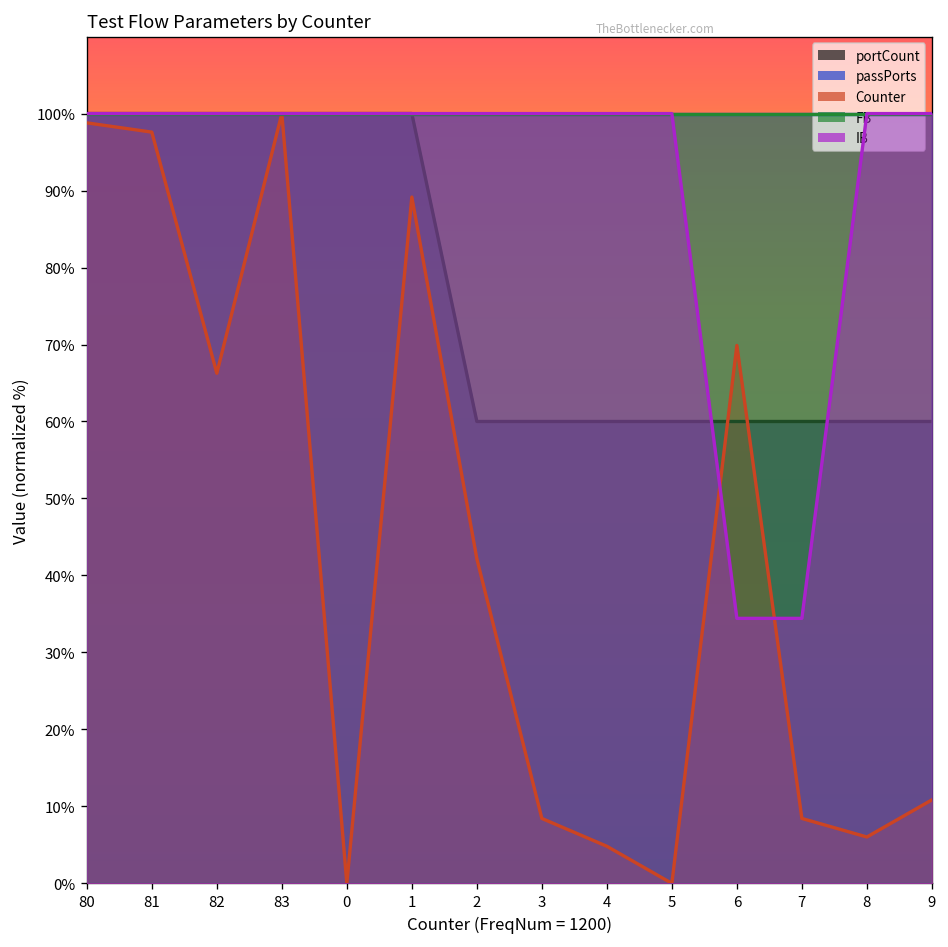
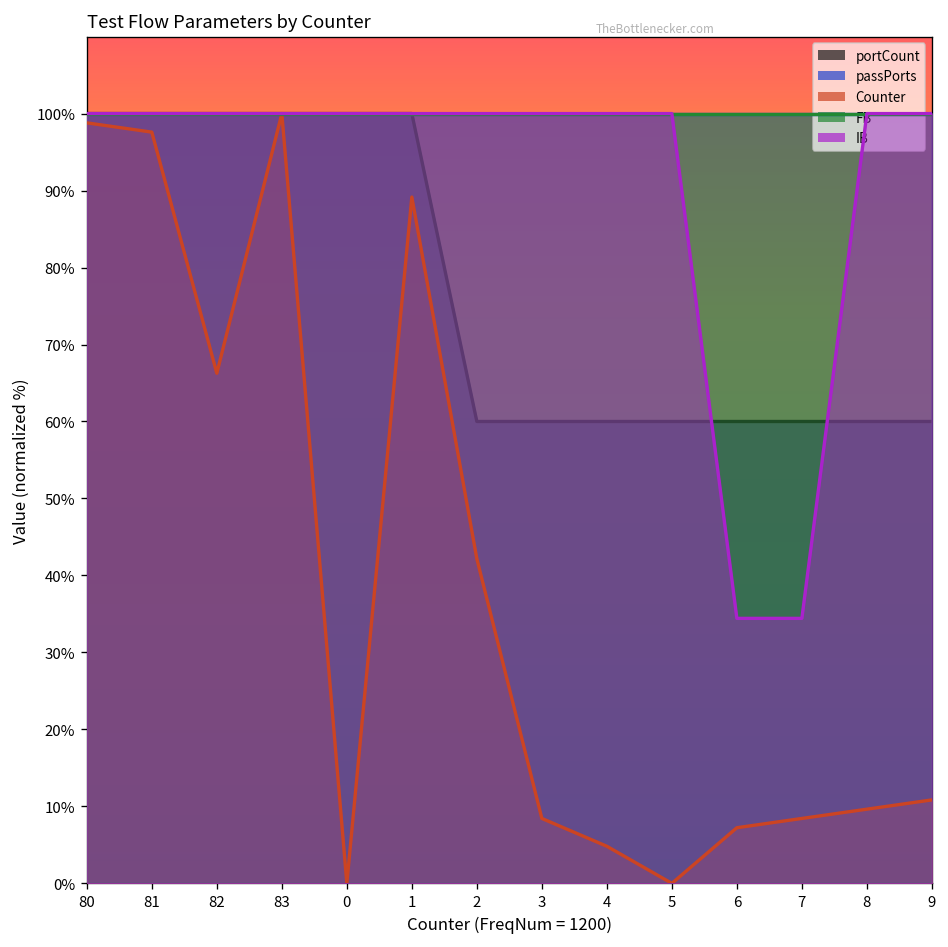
Counter, 6: 70% -> 7%
Counter, 8: 6% -> 10%
